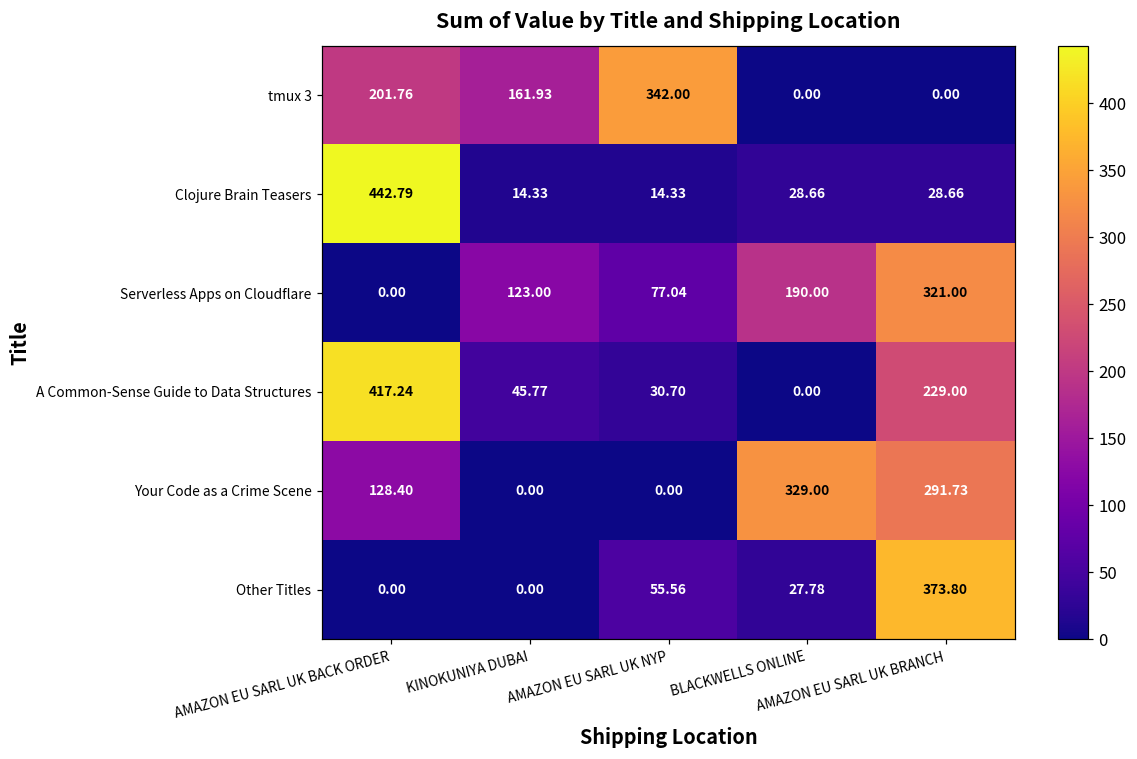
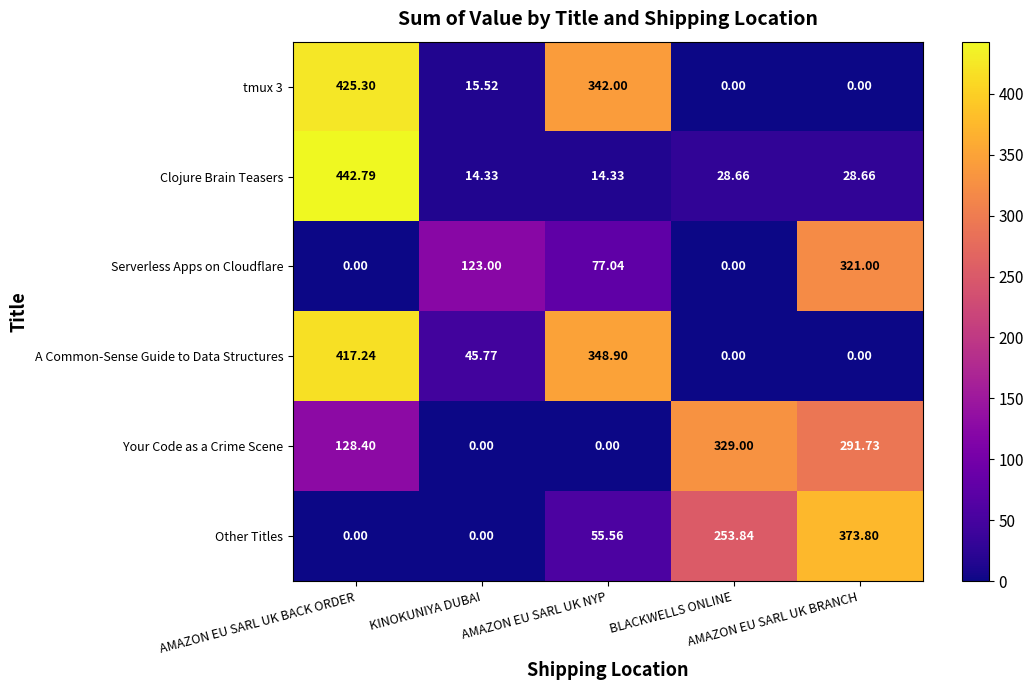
tmux 3, AMAZON EU SARL UK BACK ORDER: 201.76 -> 425.30
tmux 3, KINOKUNIYA DUBAI: 161.93 -> 15.52
Serverless Apps on Cloudflare, BLACKWELLS ONLINE: 190.00 -> 0.00
A Common-Sense Guide to Data Structures, AMAZON EU SARL UK NYP: 30.70 -> 348.90
A Common-Sense Guide to Data Structures, AMAZON EU SARL UK BRANCH: 229.00 -> 0.00
Other Titles, BLACKWELLS ONLINE: 27.78 -> 253.84
